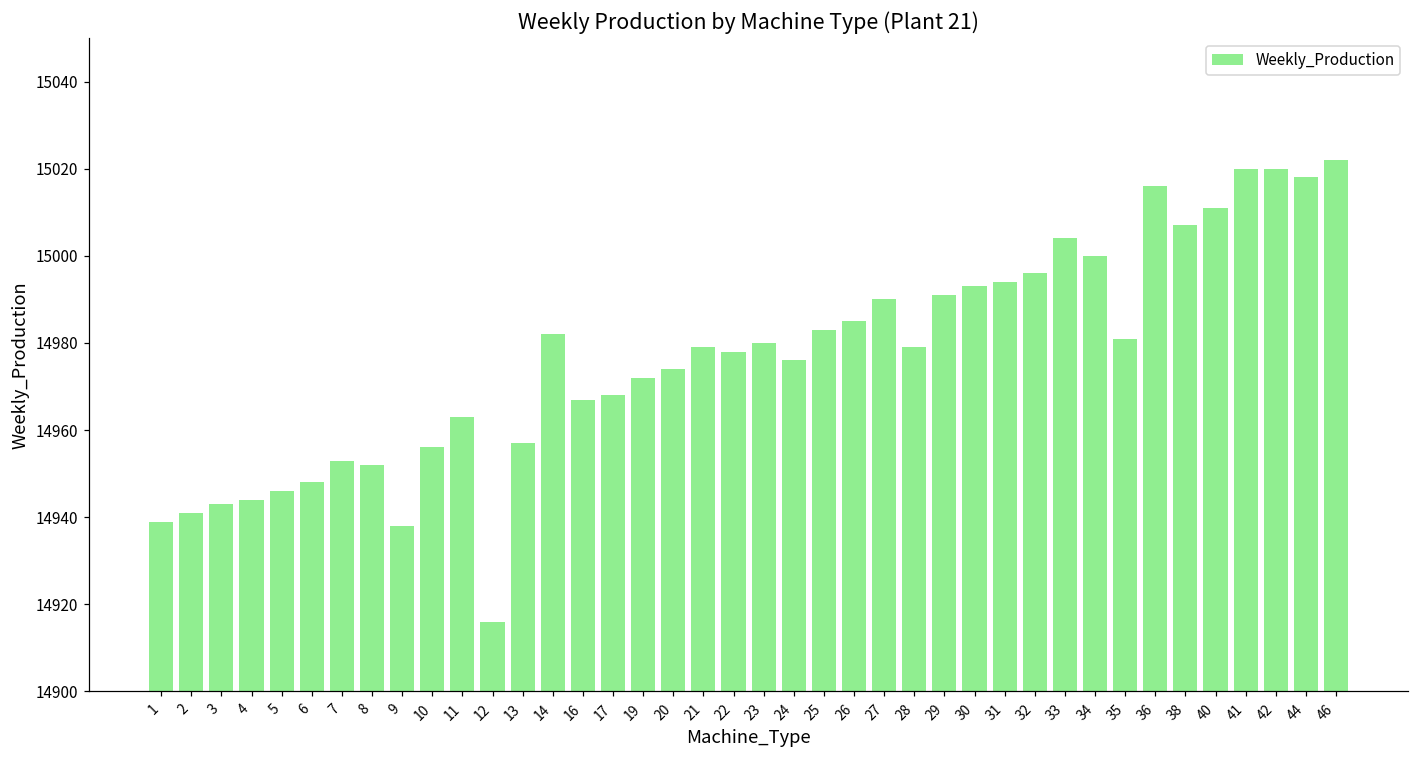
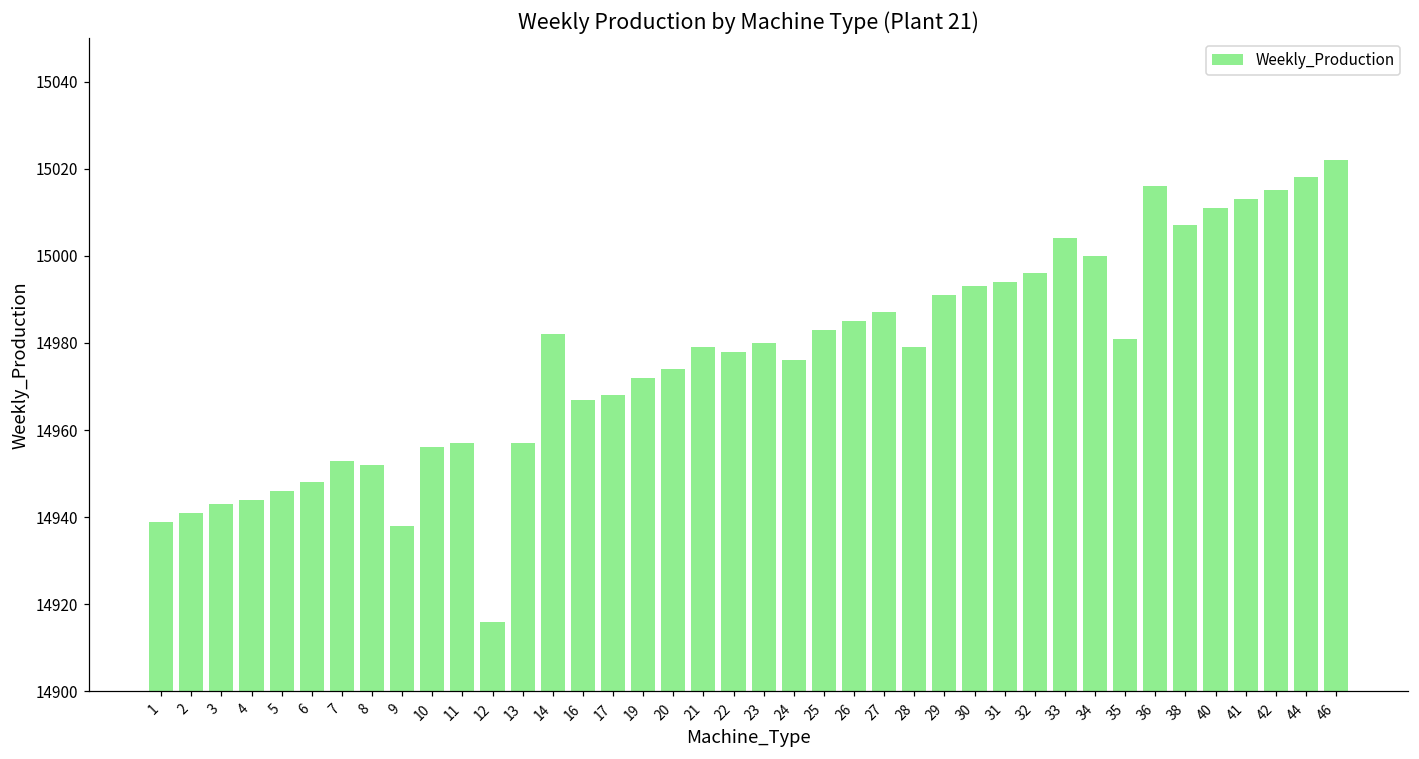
11: 14963 -> 14957
27: 14990 -> 14987
41: 15020 -> 15013
42: 15020 -> 15015
